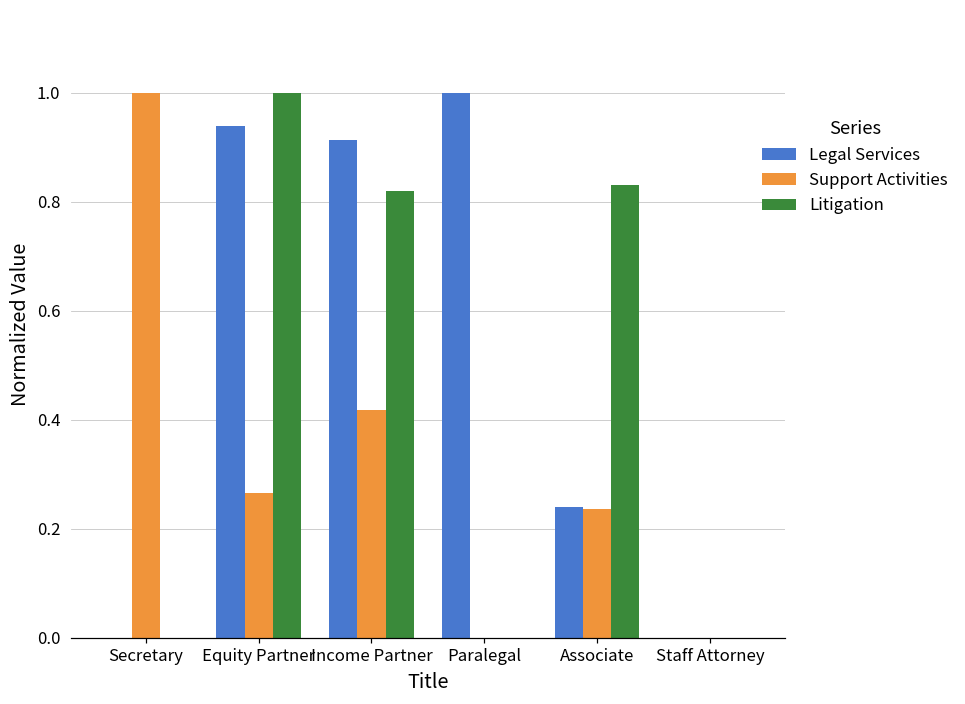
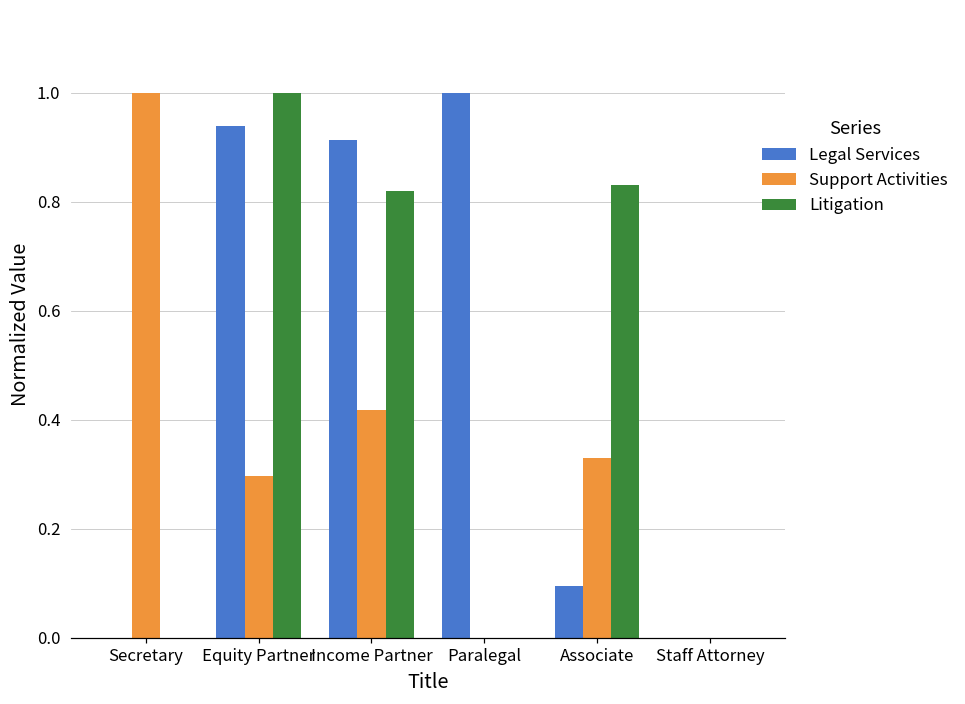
Support Activities, Equity Partner: 0.27 -> 0.30
Legal Services, Associate: 0.24 -> 0.10
Support Activities, Associate: 0.24 -> 0.33
